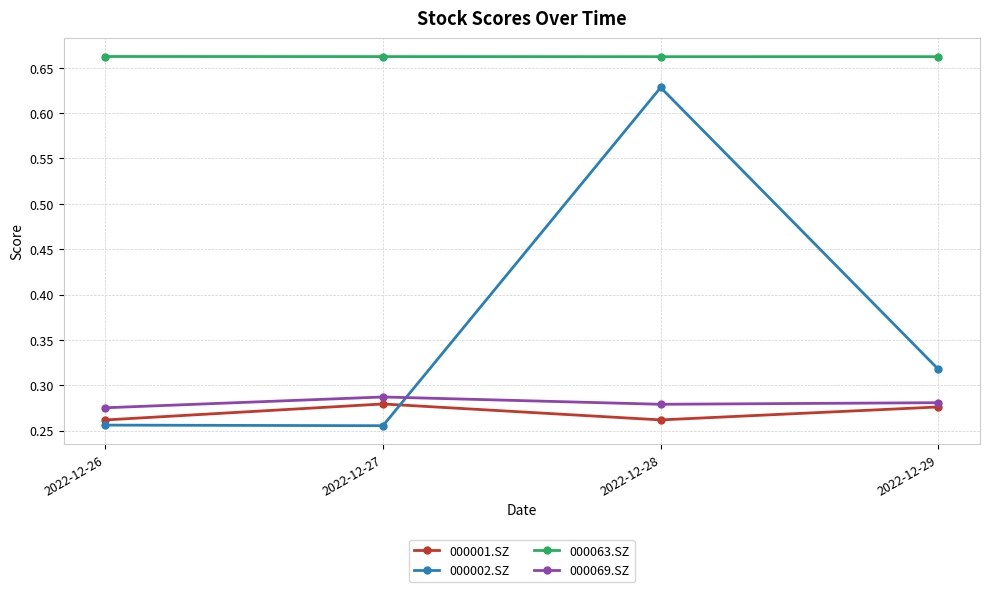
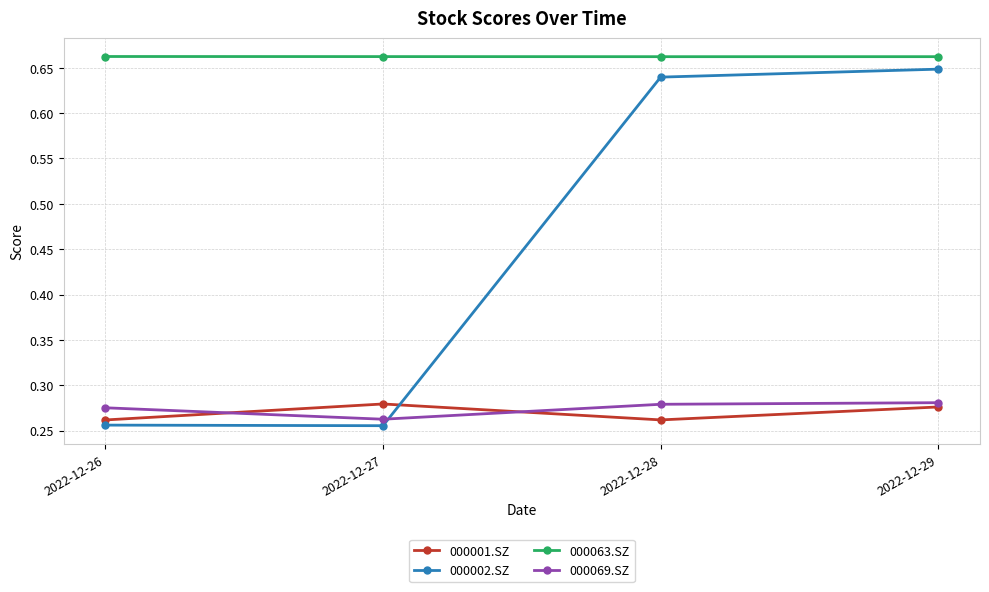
000069.SZ, 2022-12-27: 0.29 -> 0.26
000002.SZ, 2022-12-28: 0.63 -> 0.64
000002.SZ, 2022-12-29: 0.32 -> 0.65
